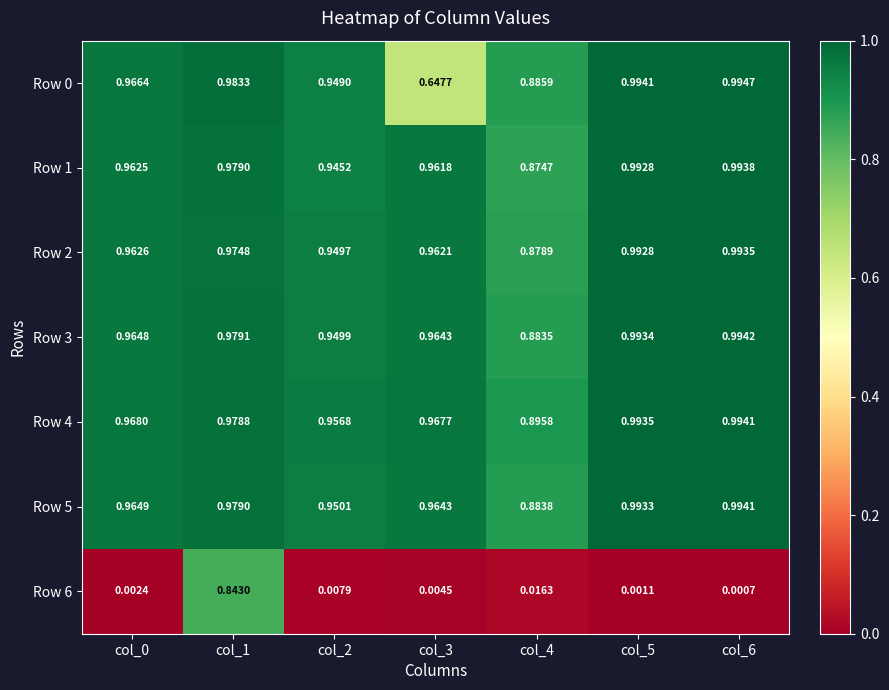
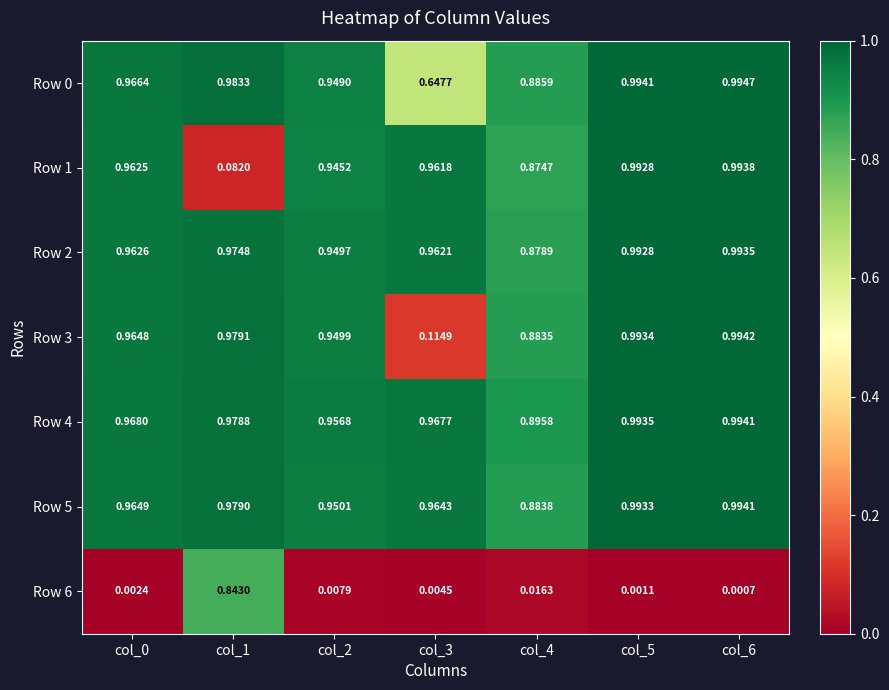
Row 1, col_1: 0.9790 -> 0.0820
Row 3, col_3: 0.9643 -> 0.1149
